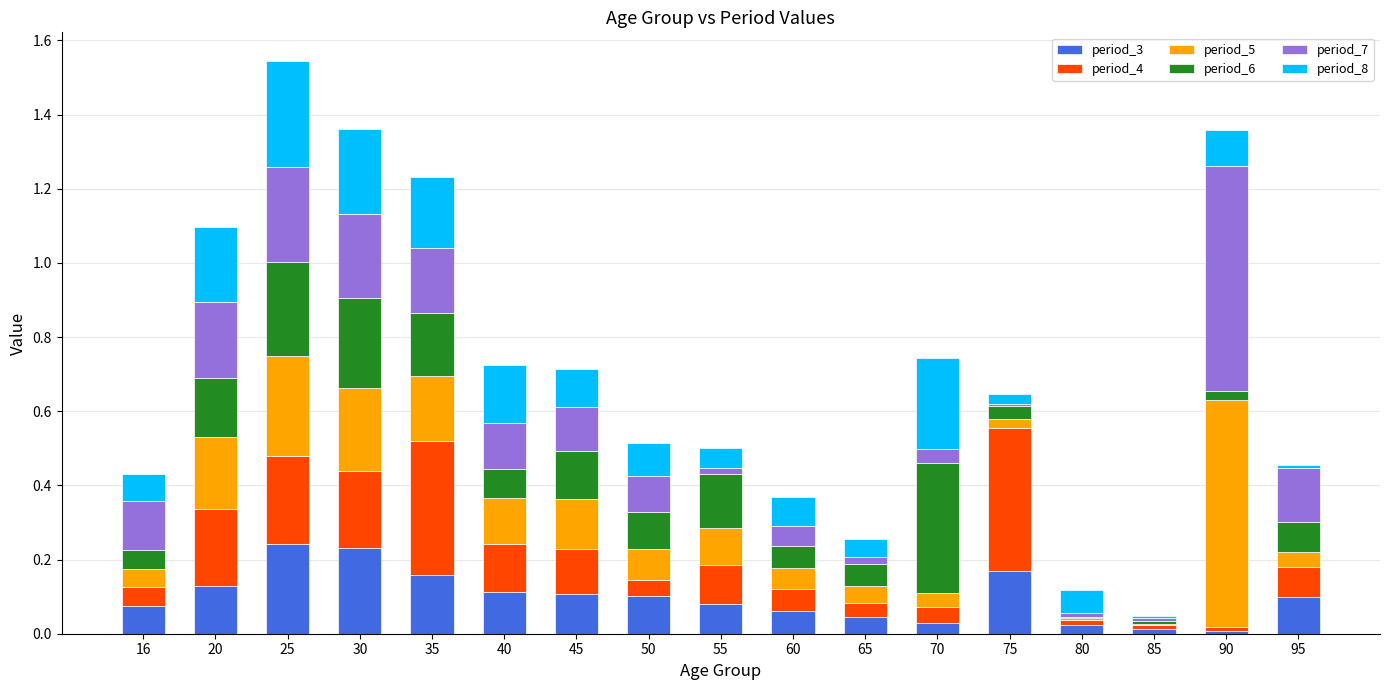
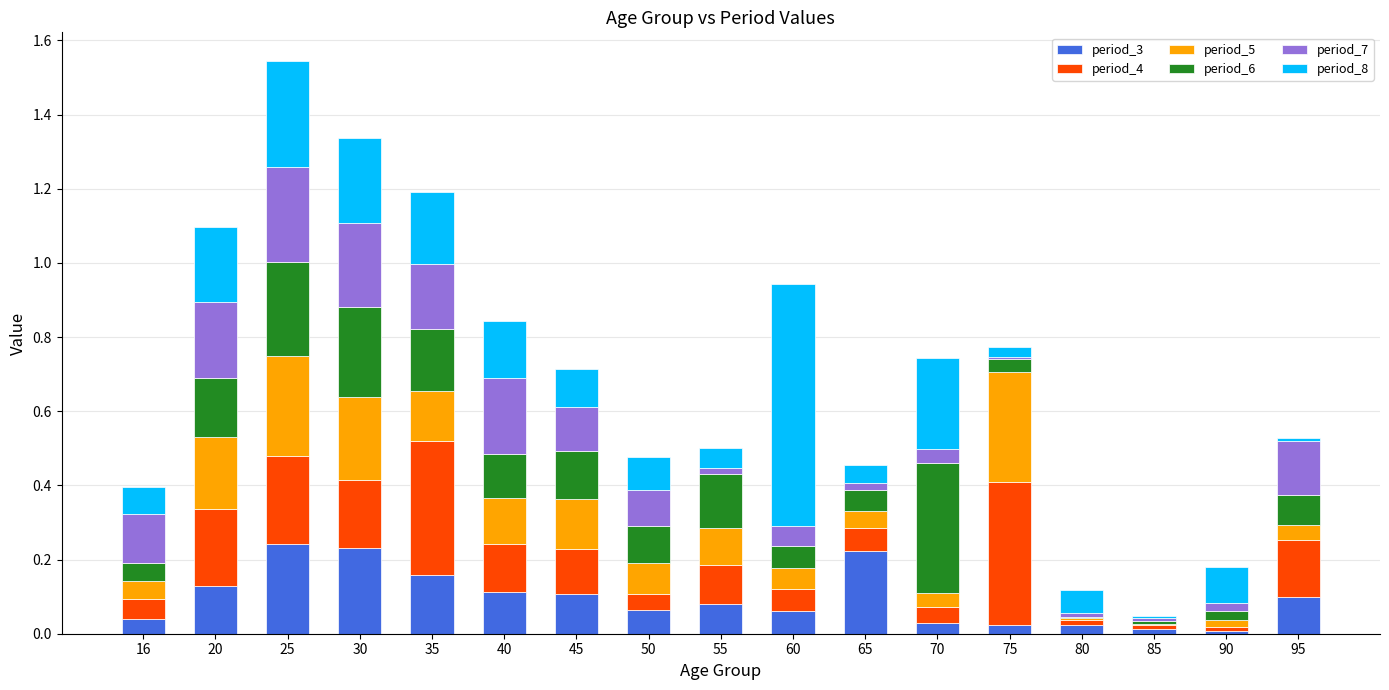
period_3, 16: 0.07 -> 0.04
period_4, 30: 0.21 -> 0.18
period_5, 35: 0.18 -> 0.13
period_6, 40: 0.08 -> 0.12
period_7, 40: 0.12 -> 0.21
period_3, 50: 0.10 -> 0.06
period_8, 60: 0.08 -> 0.65
period_3, 65: 0.04 -> 0.22
period_4, 65: 0.04 -> 0.06
period_3, 75: 0.17 -> 0.02
period_5, 75: 0.02 -> 0.30
period_5, 90: 0.61 -> 0.02
period_7, 90: 0.61 -> 0.02
period_4, 95: 0.08 -> 0.15
